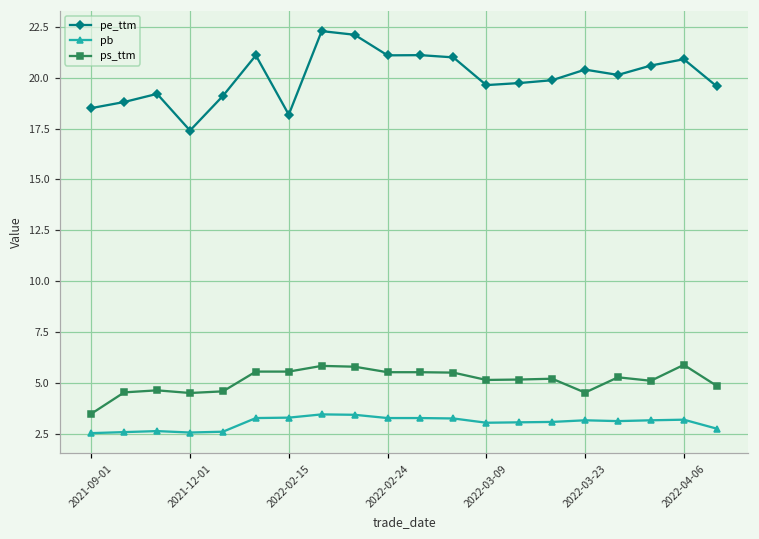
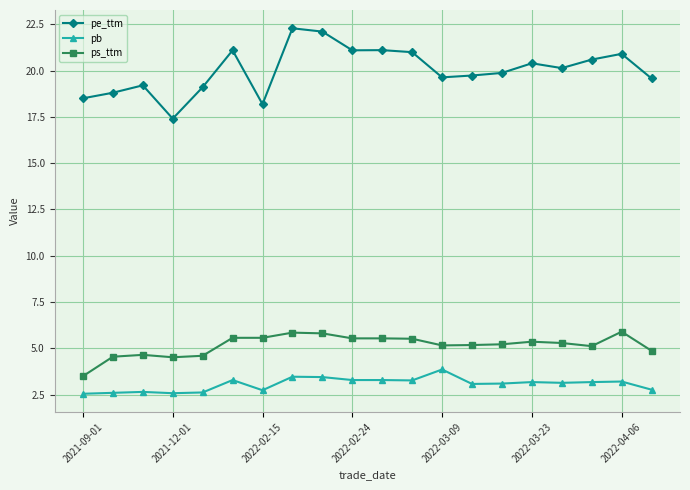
pb, 2022-02-15: 3.3 -> 2.7
pb, 2022-03-09: 3.1 -> 3.9
ps_ttm, 2022-03-23: 4.5 -> 5.4
